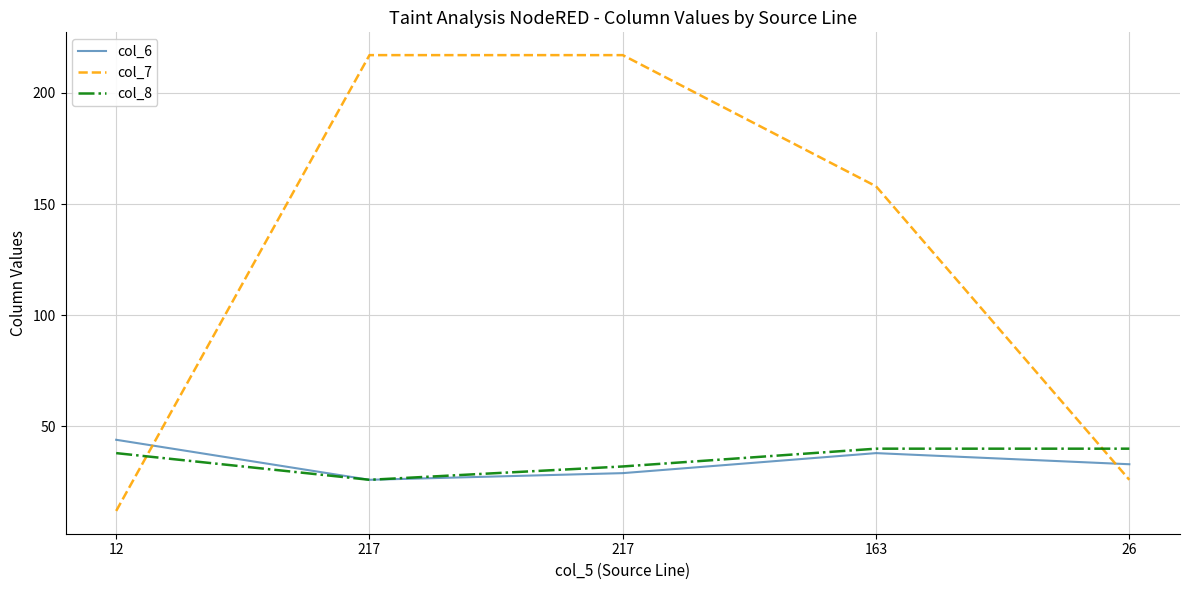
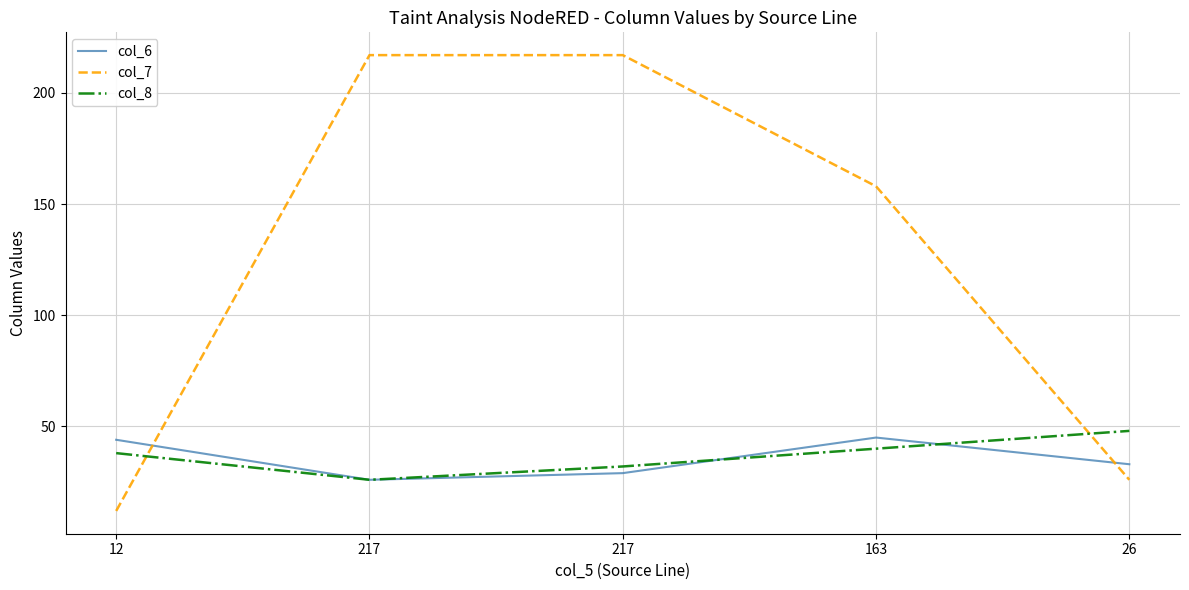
col_6, 163: 38 -> 45
col_8, 26: 40 -> 48
